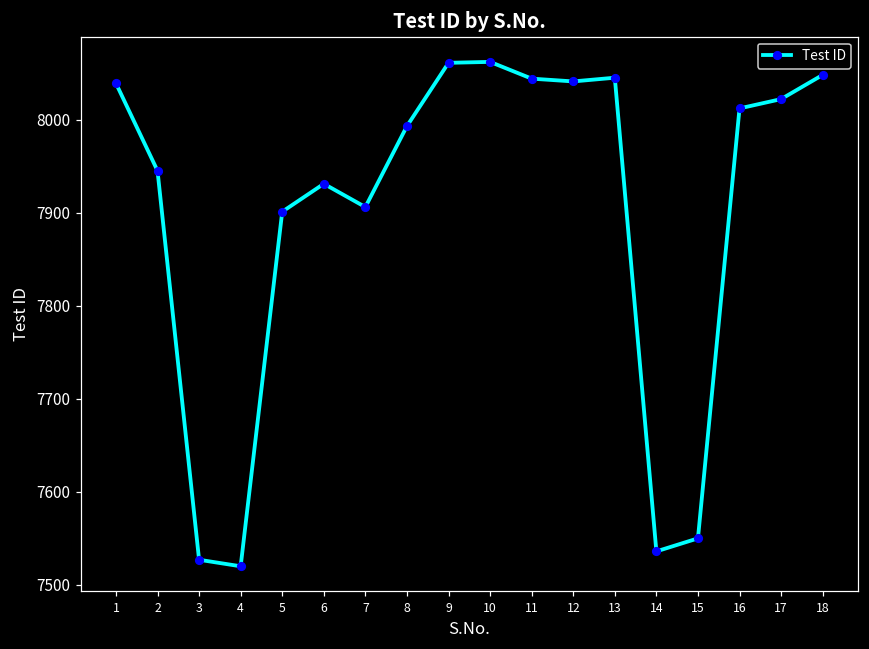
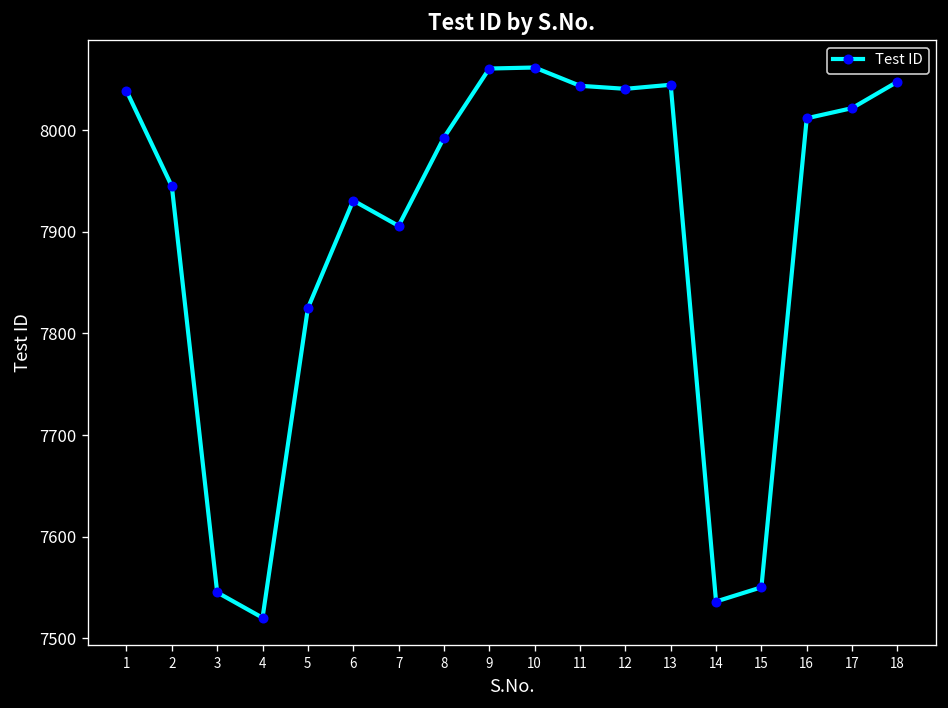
3: 7530 -> 7550
5: 7900 -> 7830
